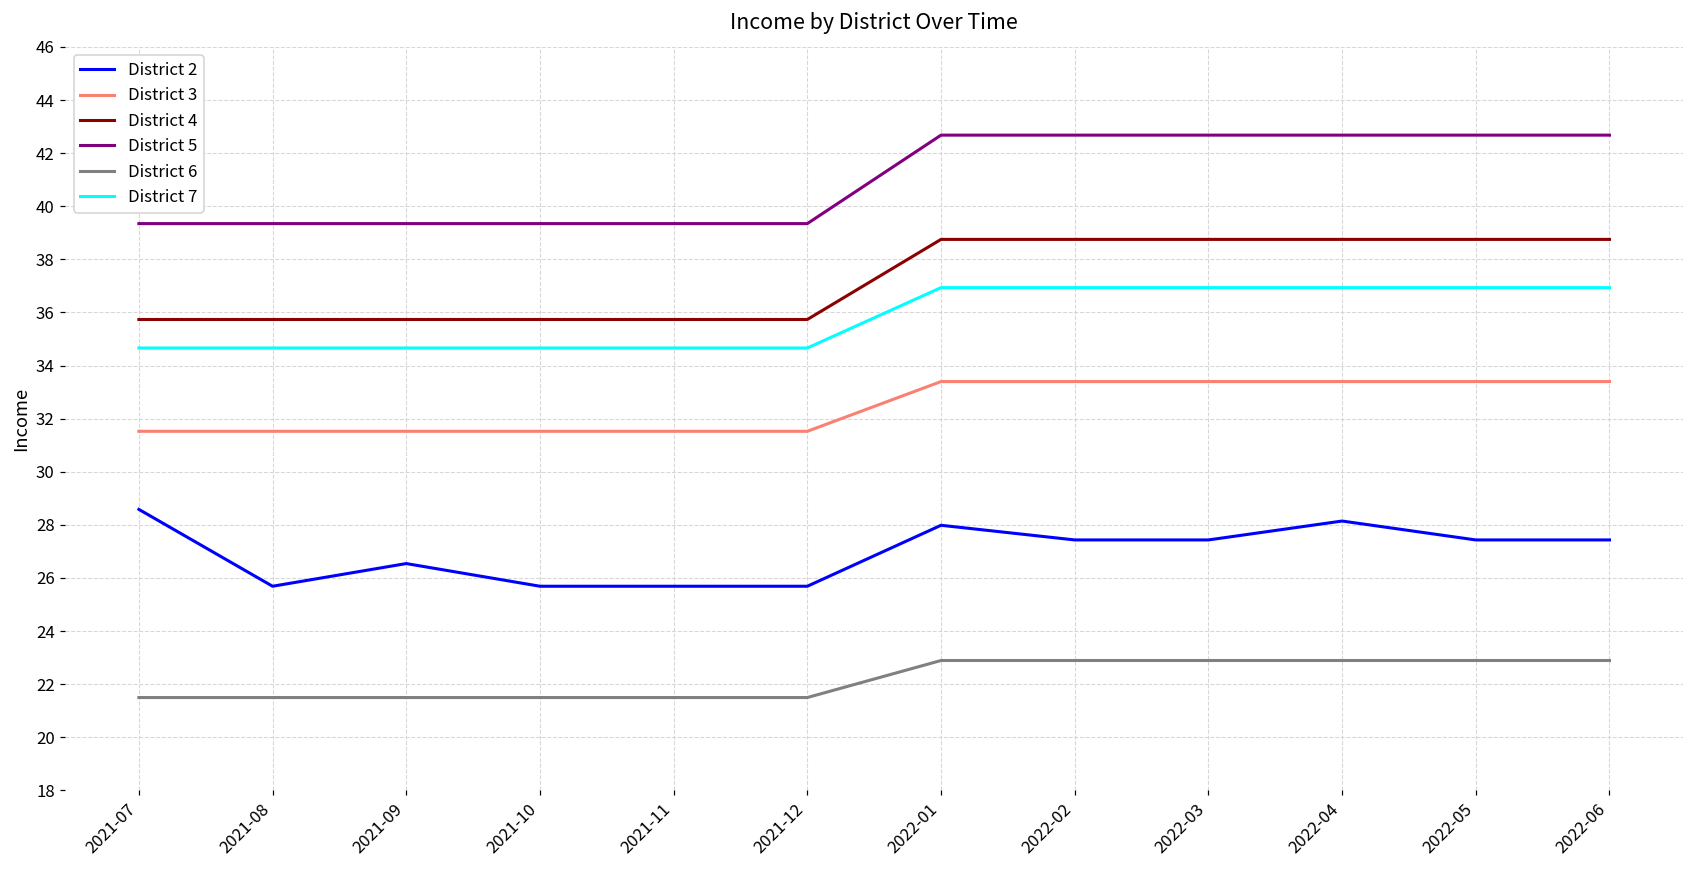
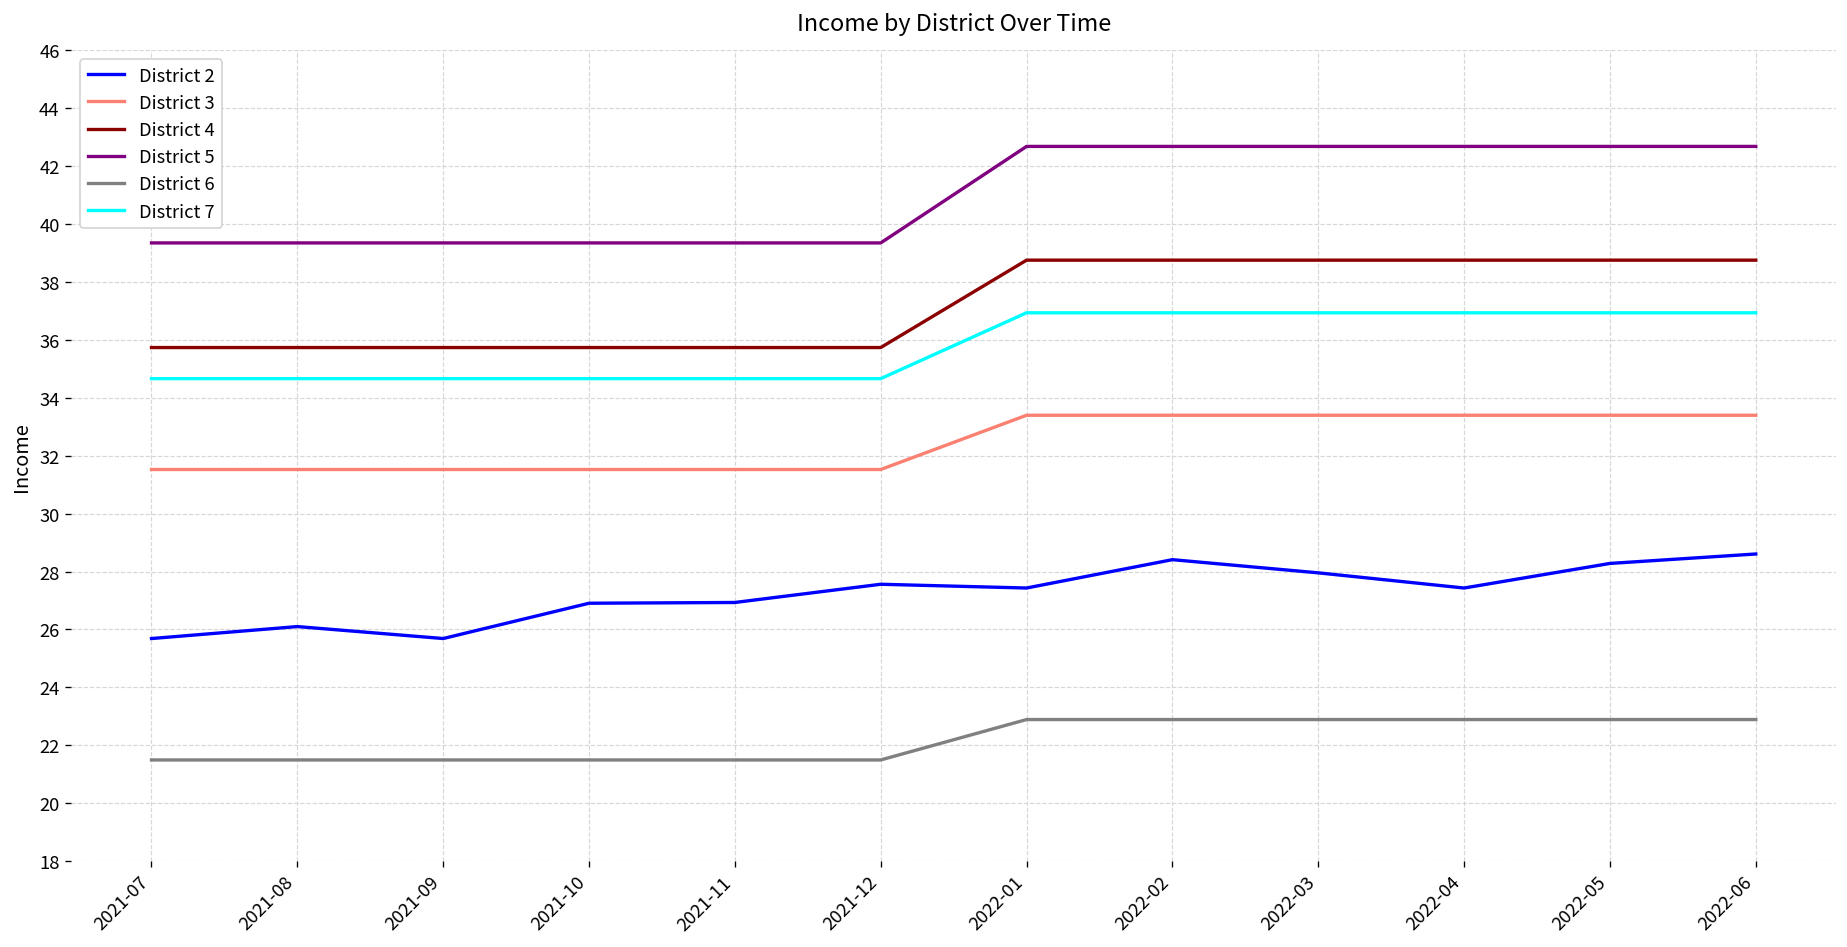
District 2, 2021-07: 28.6 -> 25.7
District 2, 2021-08: 25.7 -> 26.1
District 2, 2021-09: 26.5 -> 25.7
District 2, 2021-10: 25.7 -> 26.9
District 2, 2021-11: 25.7 -> 26.9
District 2, 2021-12: 25.7 -> 27.6
District 2, 2022-01: 28.0 -> 27.4
District 2, 2022-02: 27.4 -> 28.4
District 2, 2022-03: 27.4 -> 28.0
District 2, 2022-04: 28.1 -> 27.4
District 2, 2022-05: 27.4 -> 28.3
District 2, 2022-06: 27.4 -> 28.6
